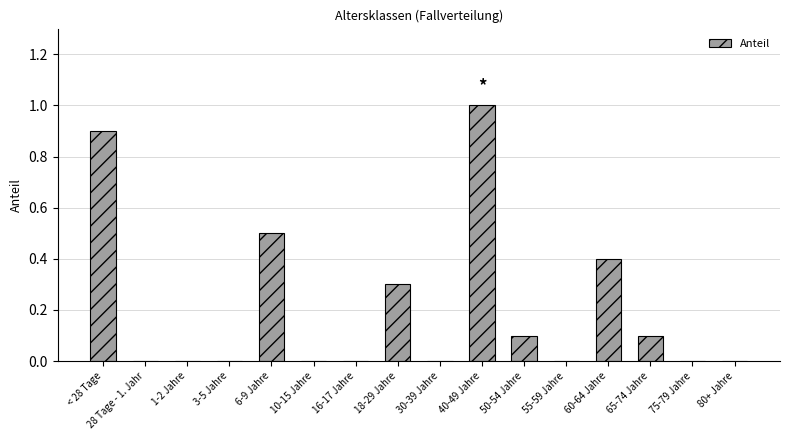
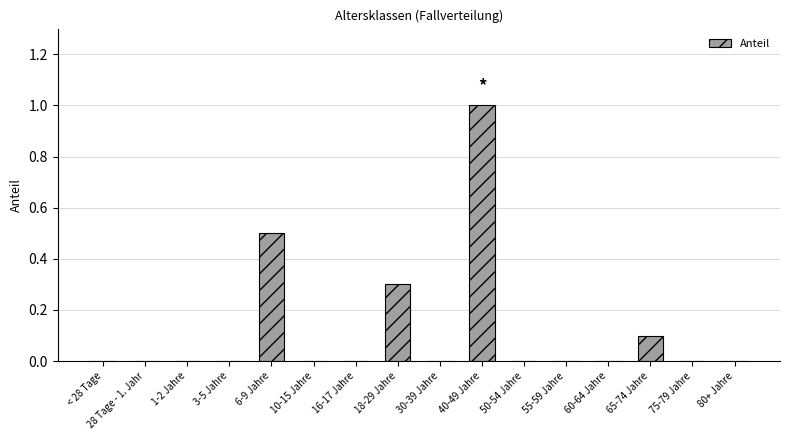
< 28 Tage: 0.9 -> 0.0
50-54 Jahre: 0.1 -> 0.0
60-64 Jahre: 0.4 -> 0.0
